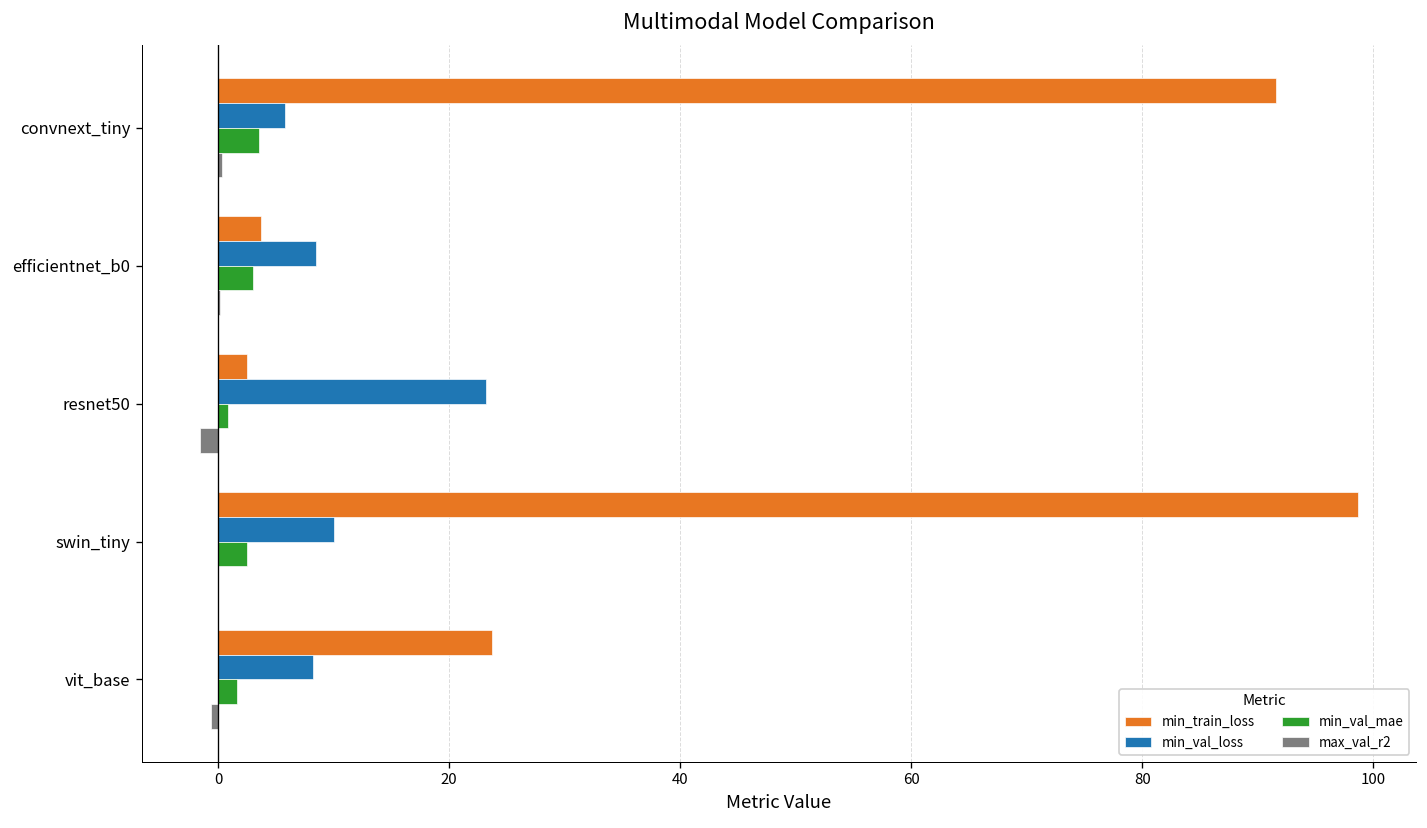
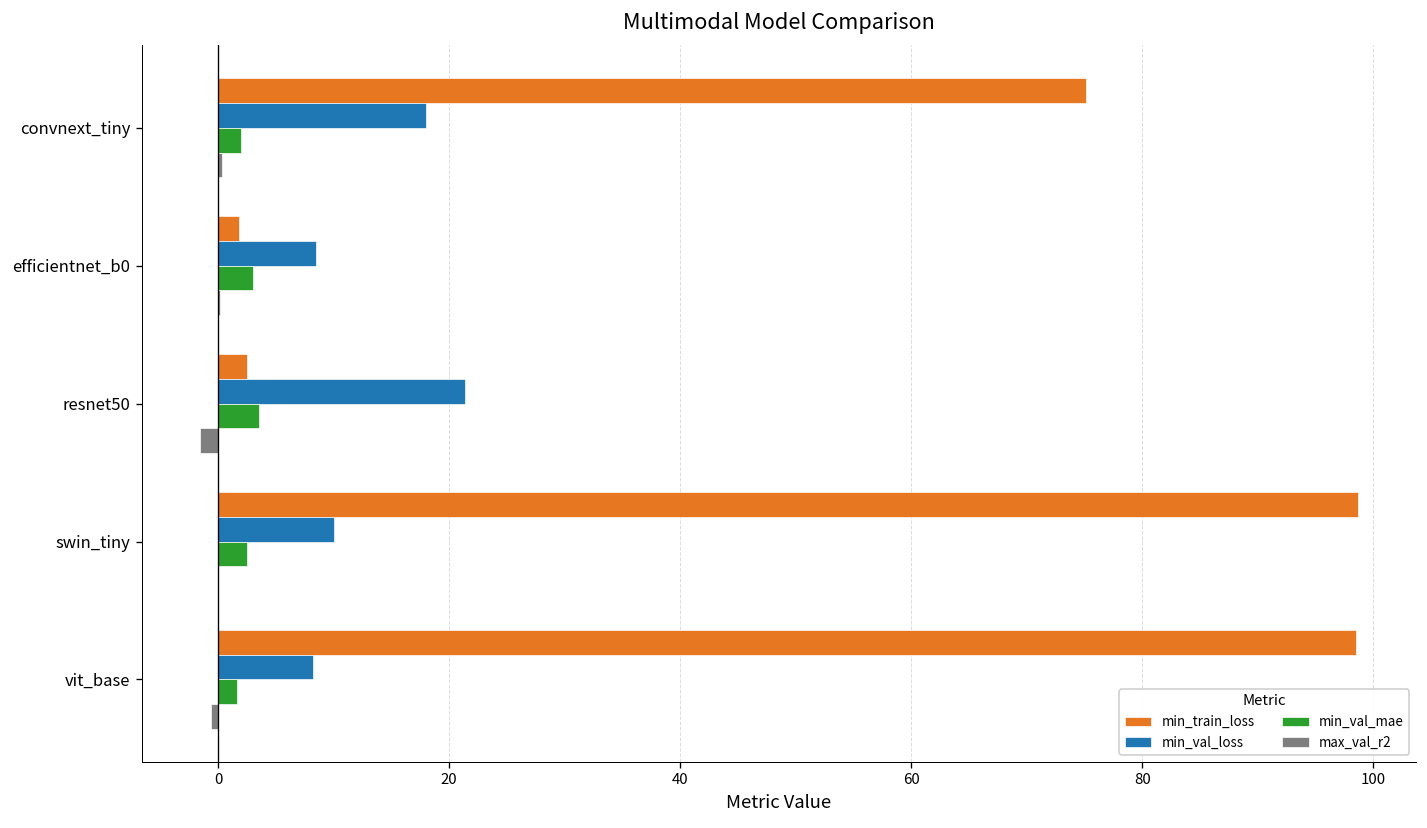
min_train_loss, convnext_tiny: 92 -> 75
min_val_loss, convnext_tiny: 6 -> 18
min_val_mae, convnext_tiny: 4 -> 2
min_train_loss, efficientnet_b0: 4 -> 2
min_val_loss, resnet50: 23 -> 21
min_val_mae, resnet50: 1 -> 4
min_train_loss, vit_base: 24 -> 99
